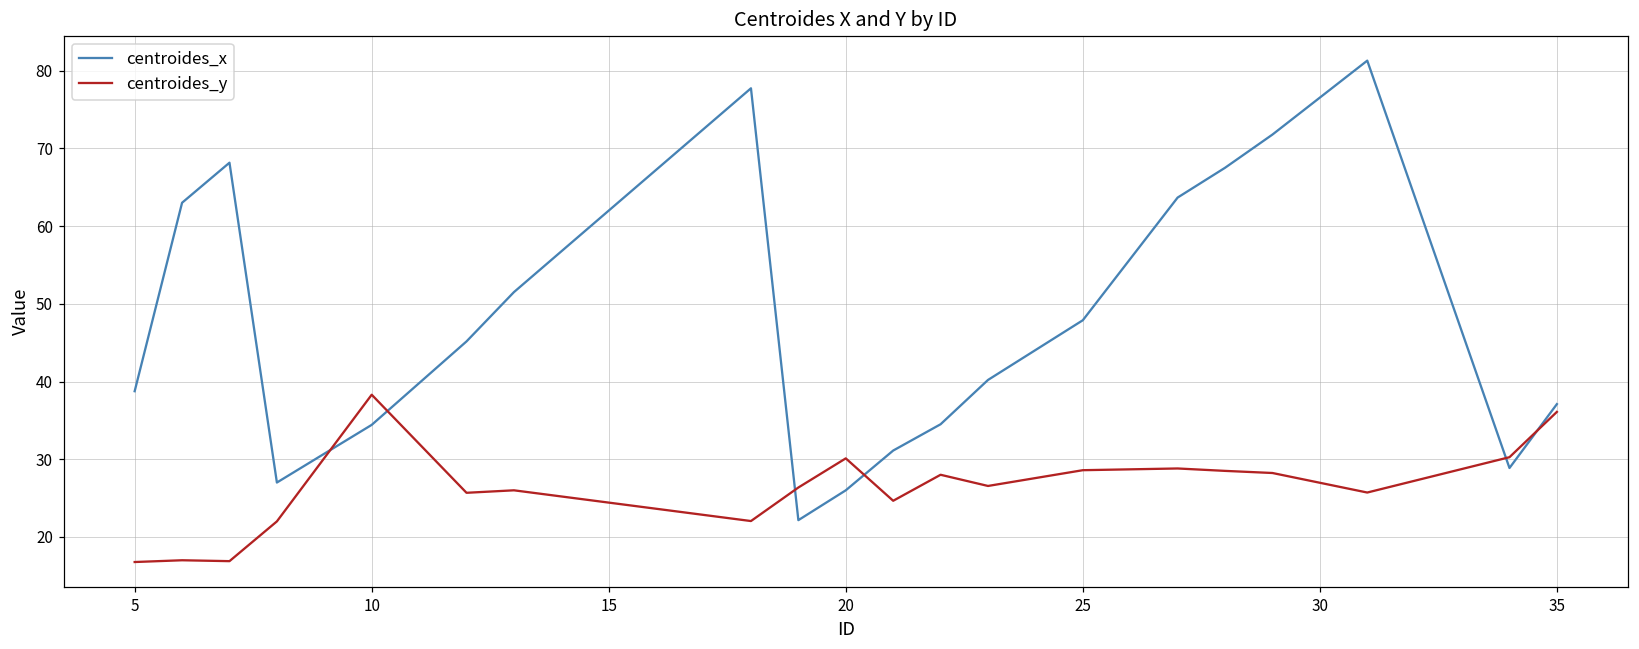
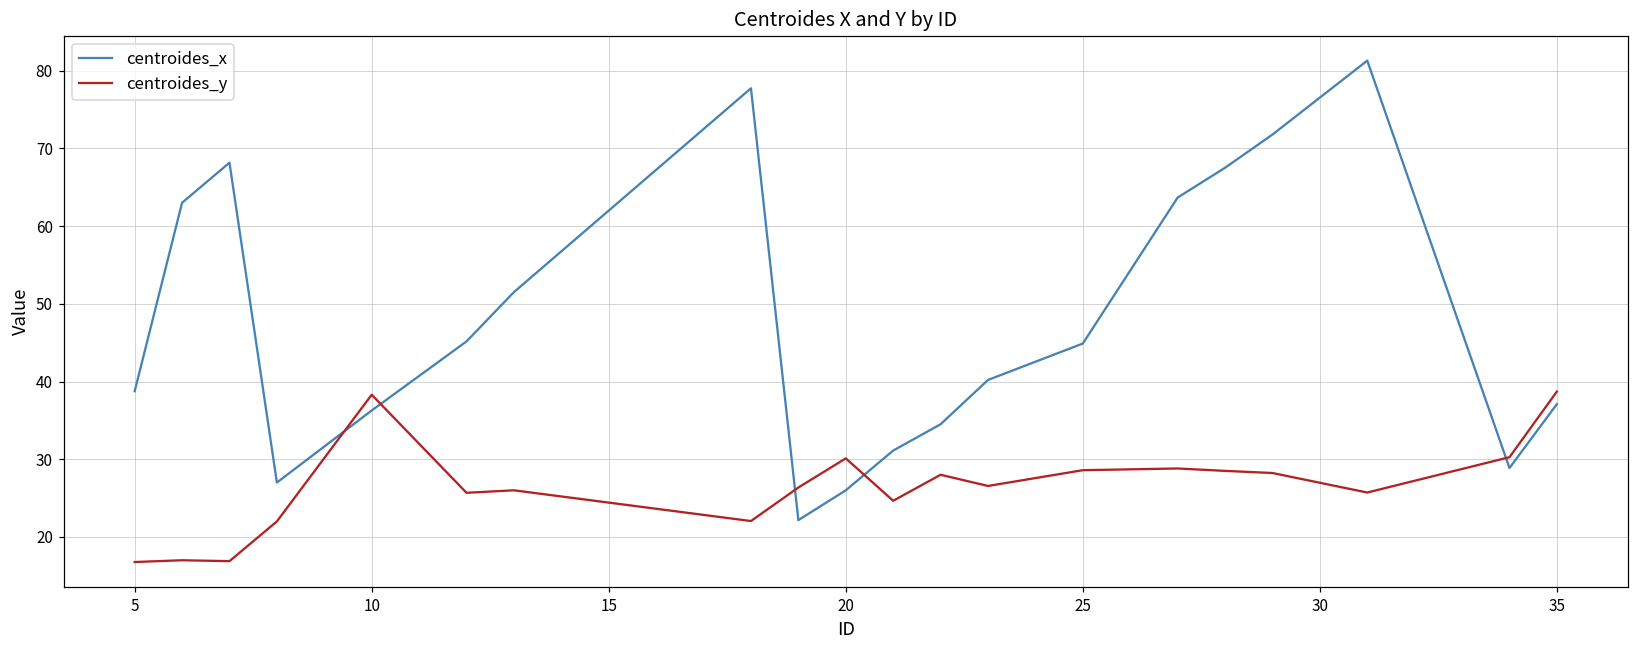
centroides_x, 10: 34 -> 36
centroides_x, 25: 48 -> 45
centroides_y, 35: 36 -> 39
